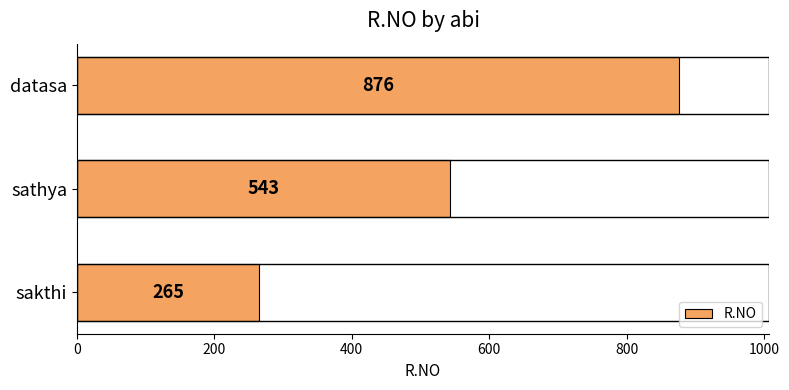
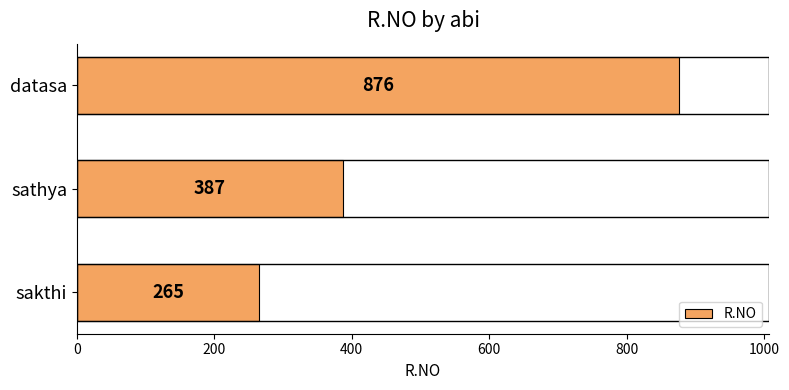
sathya: 543 -> 387
